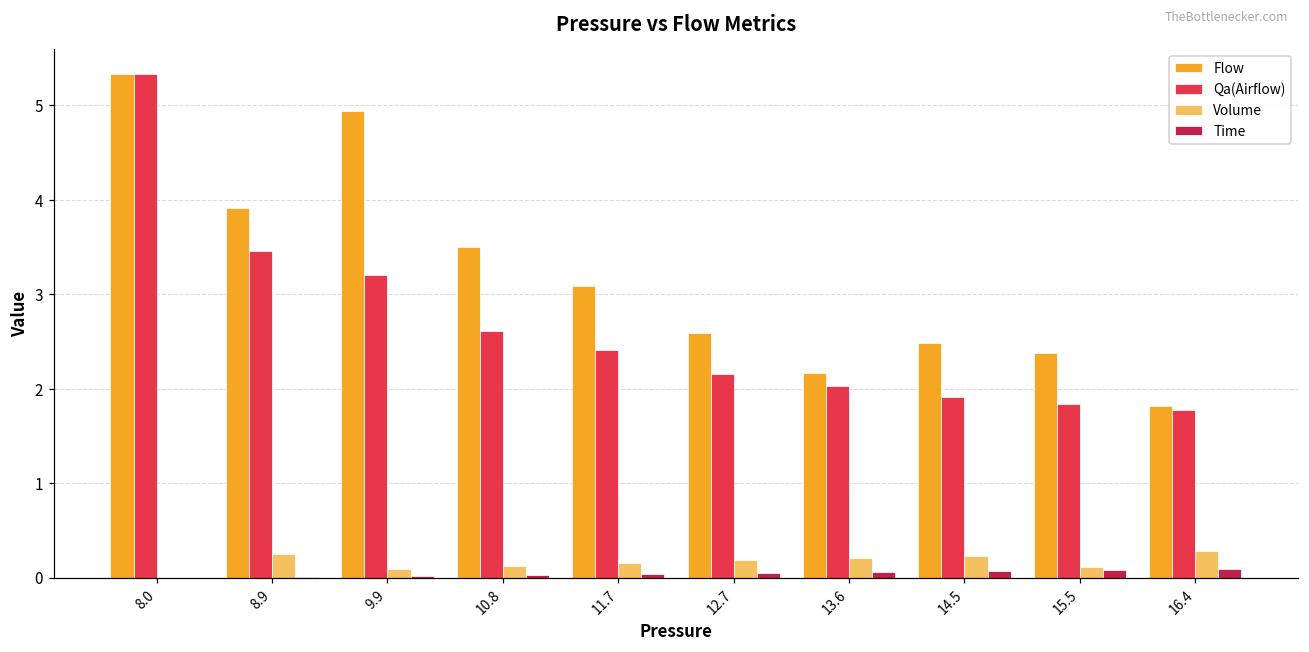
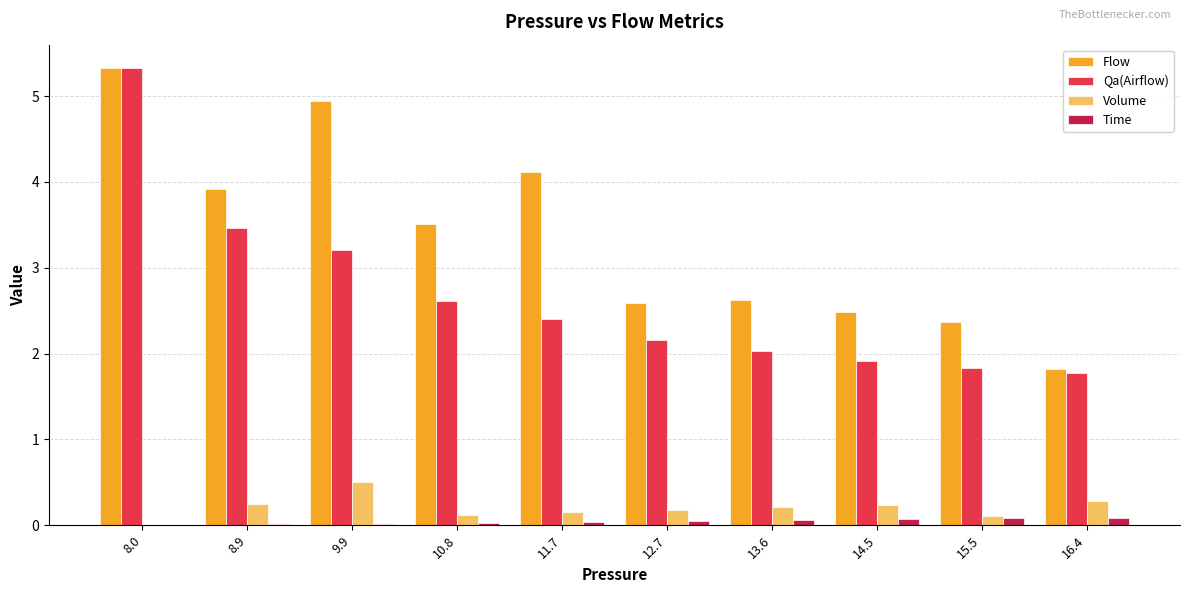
Volume, 9.9: 0.1 -> 0.5
Flow, 11.7: 3.1 -> 4.1
Flow, 13.6: 2.2 -> 2.6
